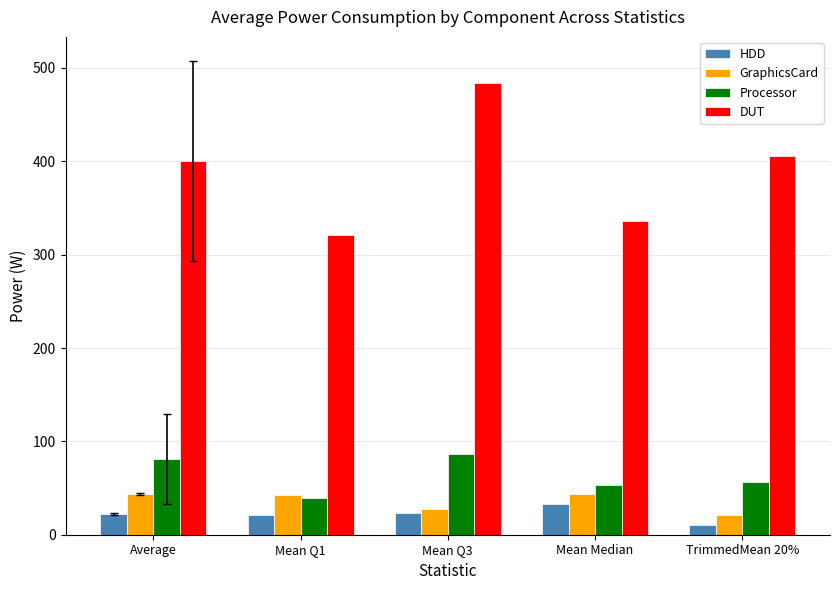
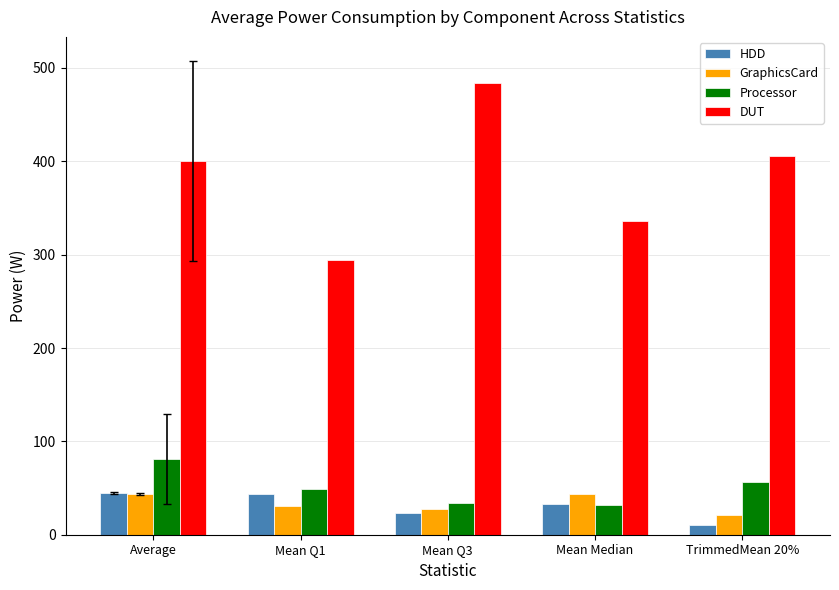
HDD, Average: 20 -> 50
HDD, Mean Q1: 20 -> 40
GraphicsCard, Mean Q1: 40 -> 30
Processor, Mean Q1: 40 -> 50
DUT, Mean Q1: 320 -> 290
Processor, Mean Q3: 90 -> 30
Processor, Mean Median: 50 -> 30
